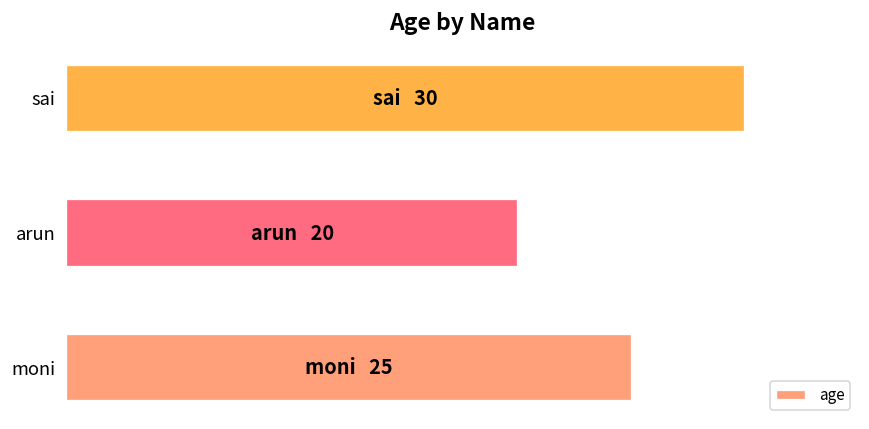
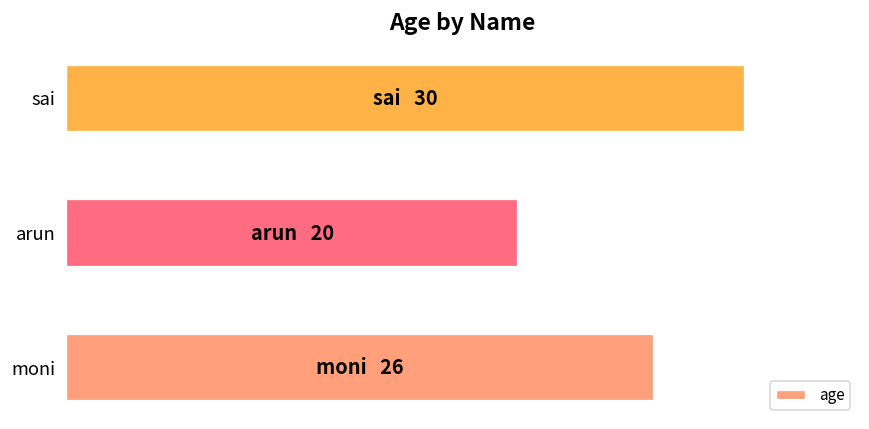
moni: 25 -> 26
